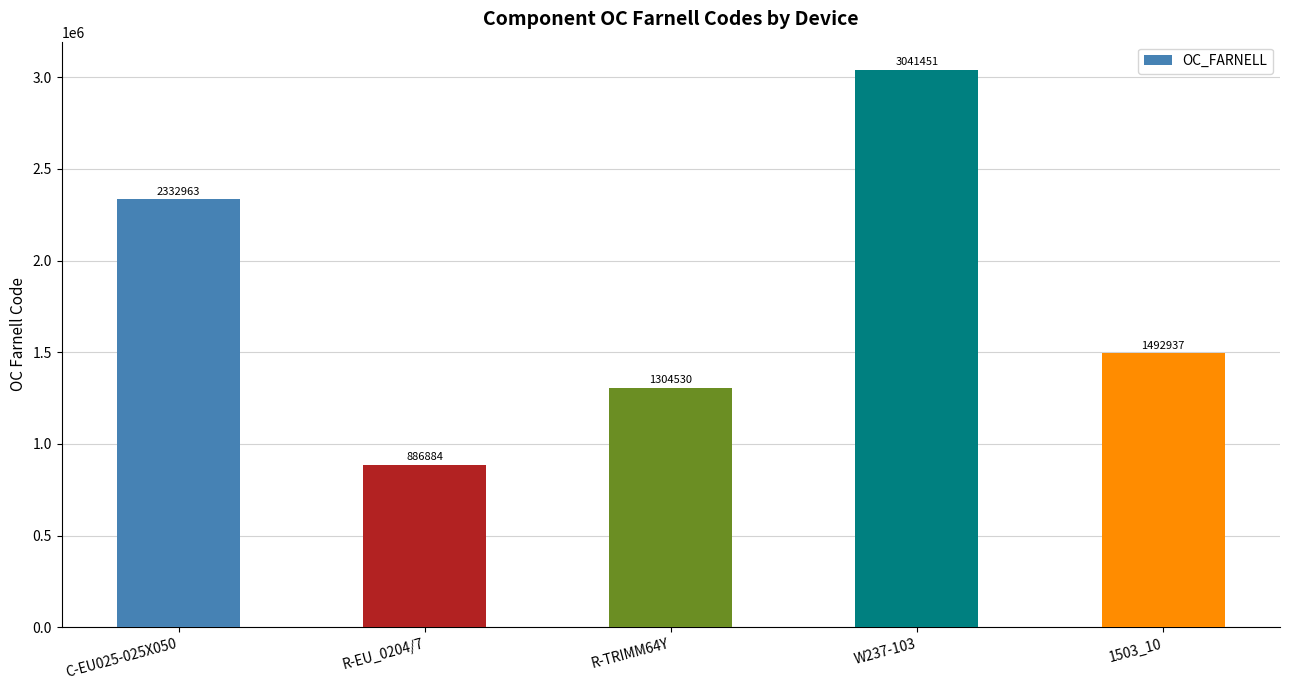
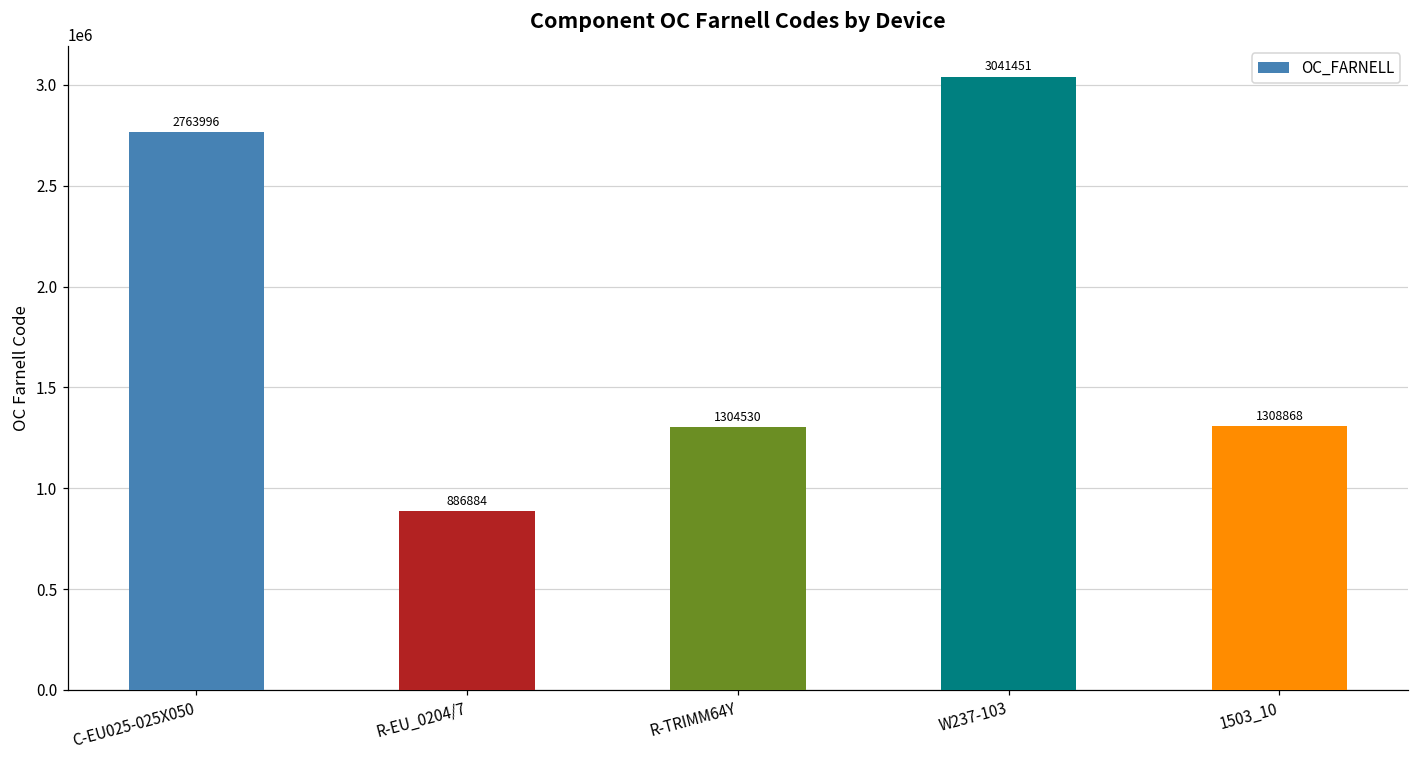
C-EU025-025X050: 2332963 -> 2763996
1503_10: 1492937 -> 1308868
